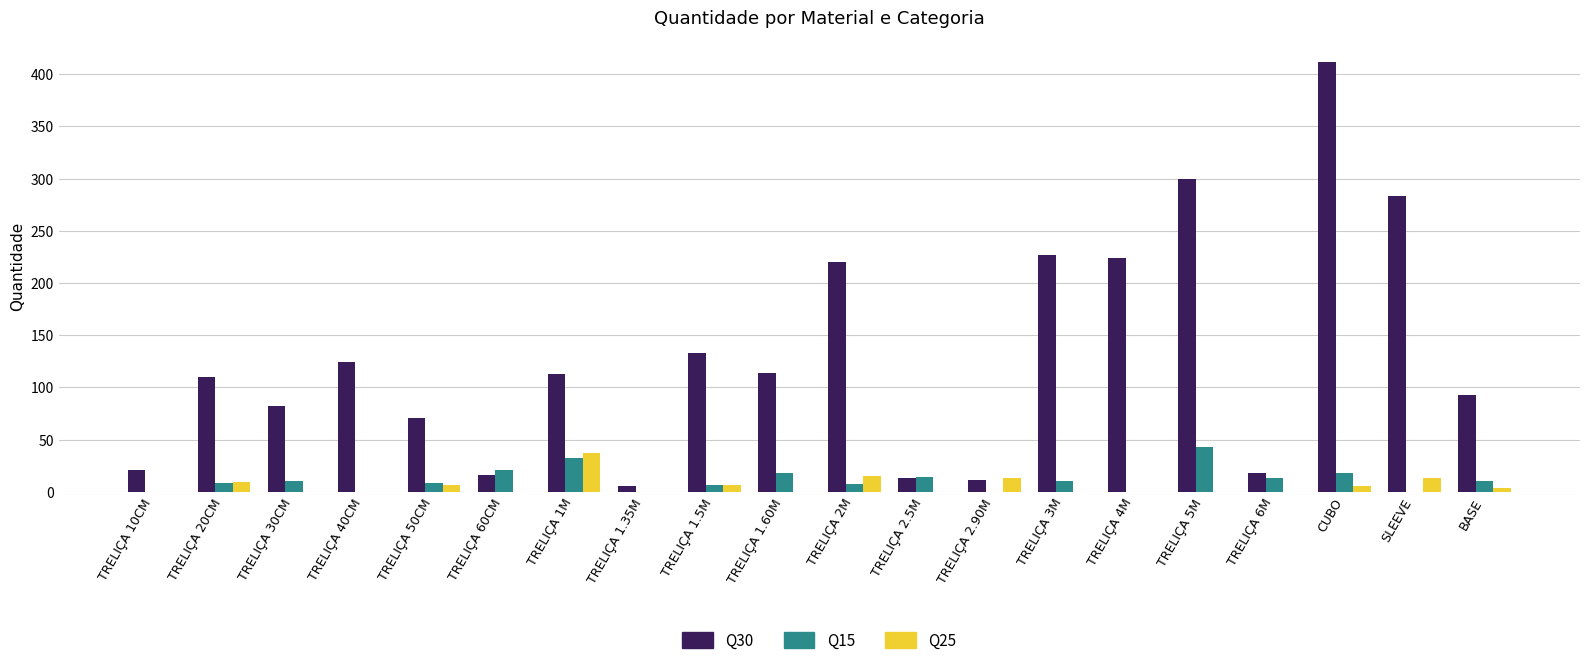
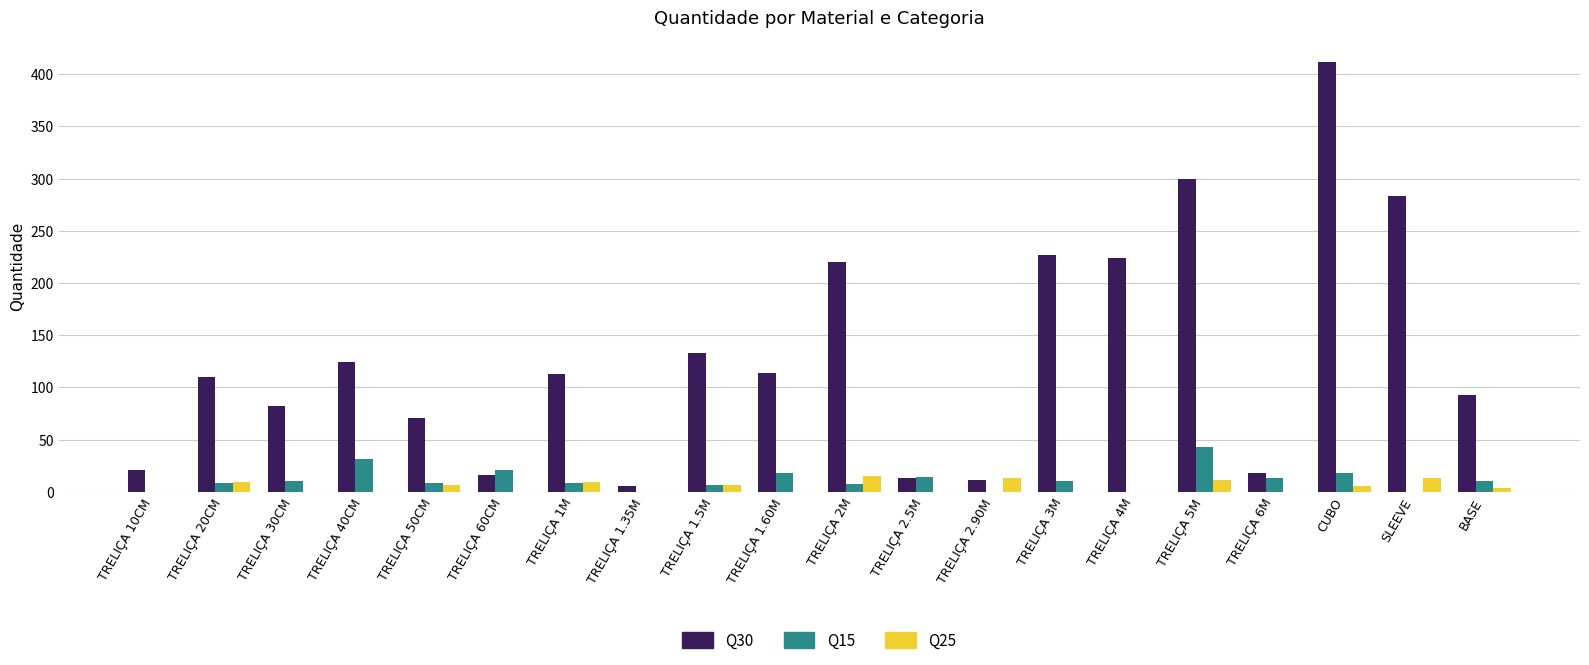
Q15, TRELIÇA 40CM: 0 -> 31
Q15, TRELIÇA 1M: 32 -> 8
Q25, TRELIÇA 1M: 37 -> 9
Q25, TRELIÇA 5M: 0 -> 11
